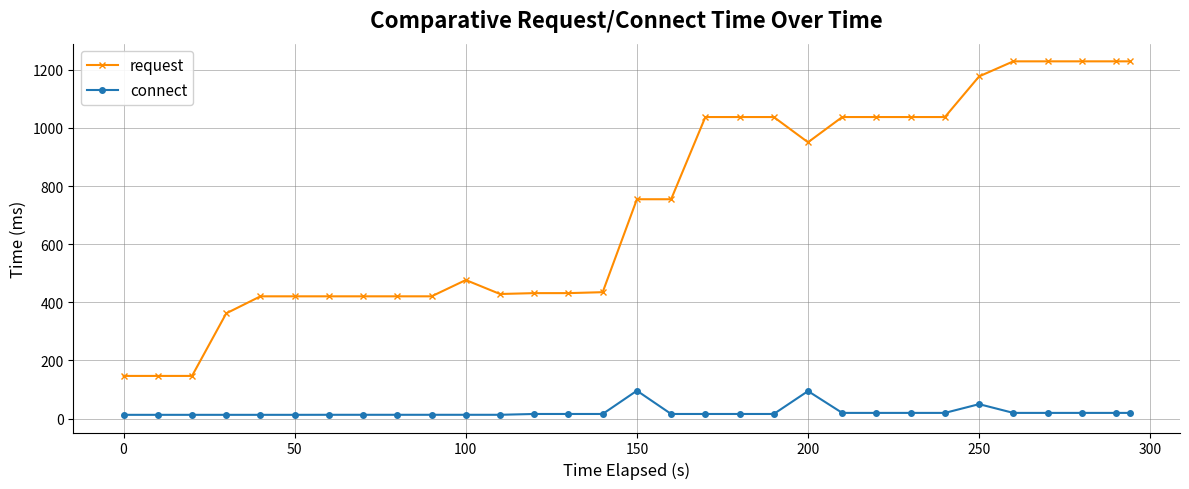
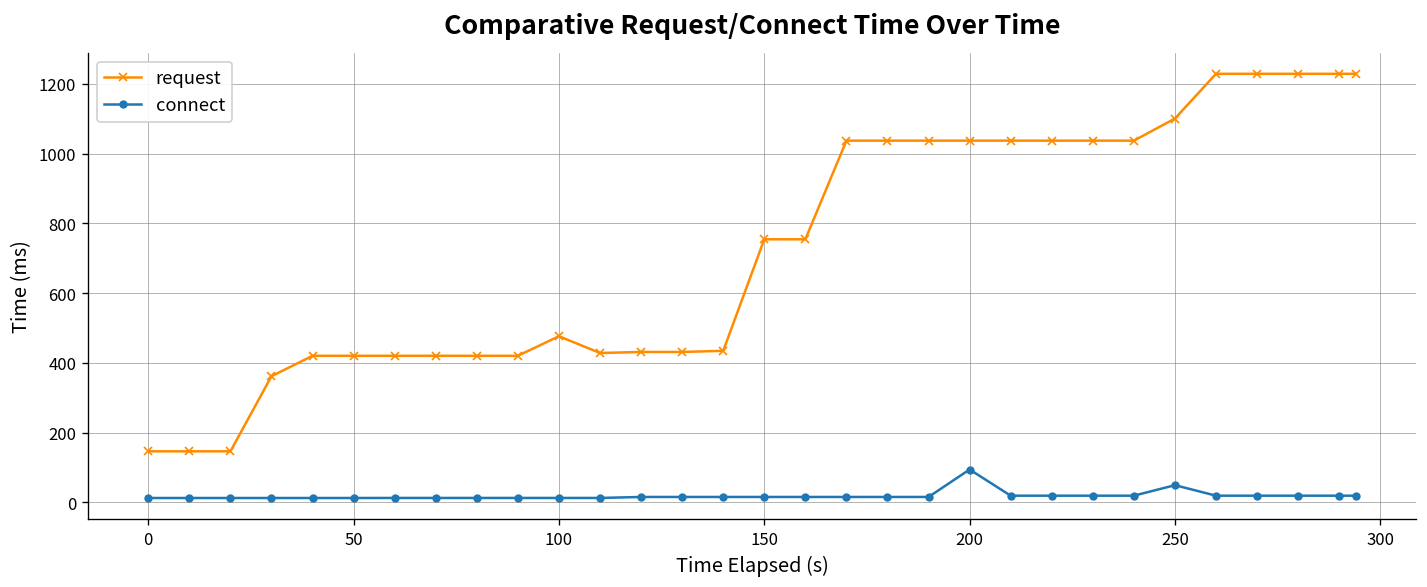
connect, 150: 100 -> 20
request, 200: 950 -> 1040
request, 250: 1180 -> 1100
